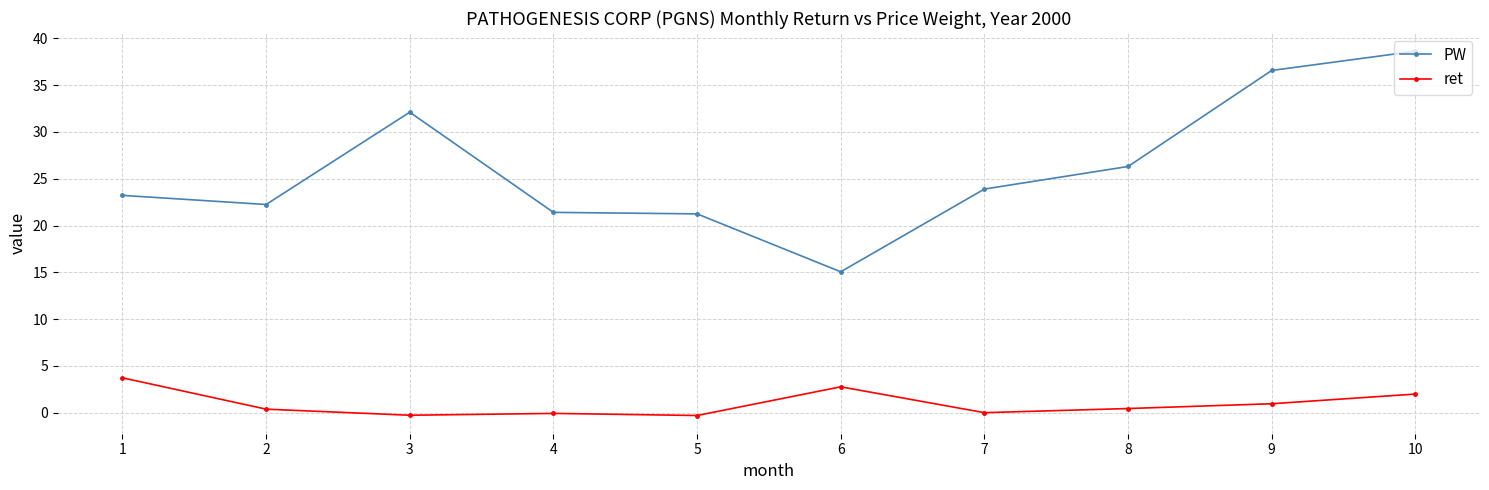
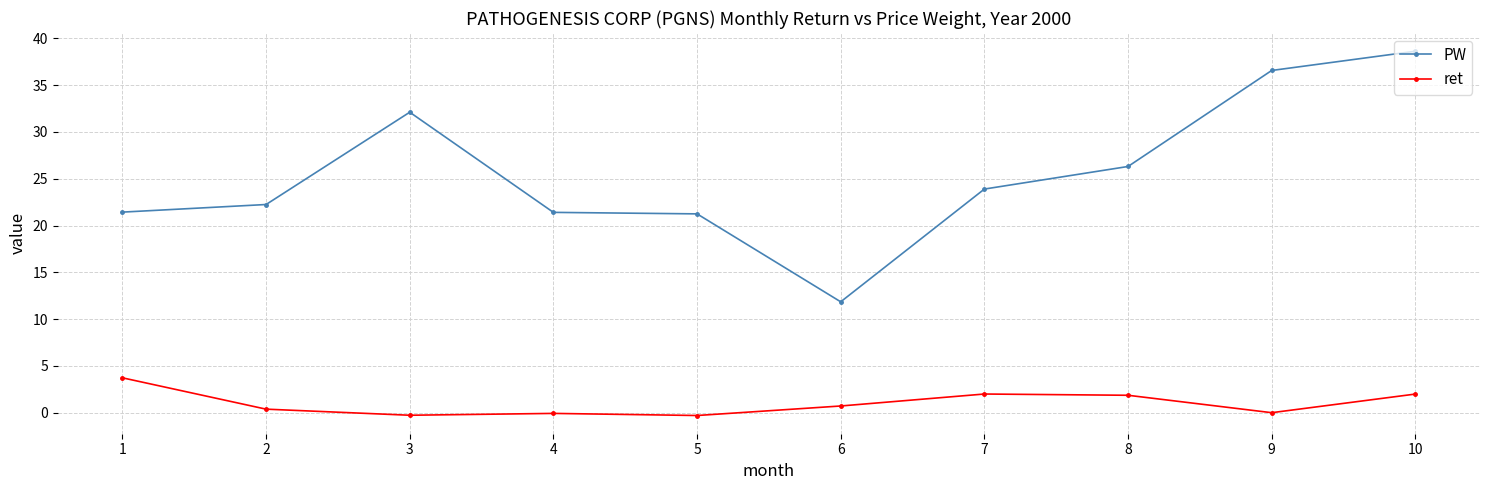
PW, 1: 23 -> 21
PW, 6: 15 -> 12
ret, 6: 3 -> 1
ret, 7: 0 -> 2
ret, 8: 0 -> 2
ret, 9: 1 -> 0
